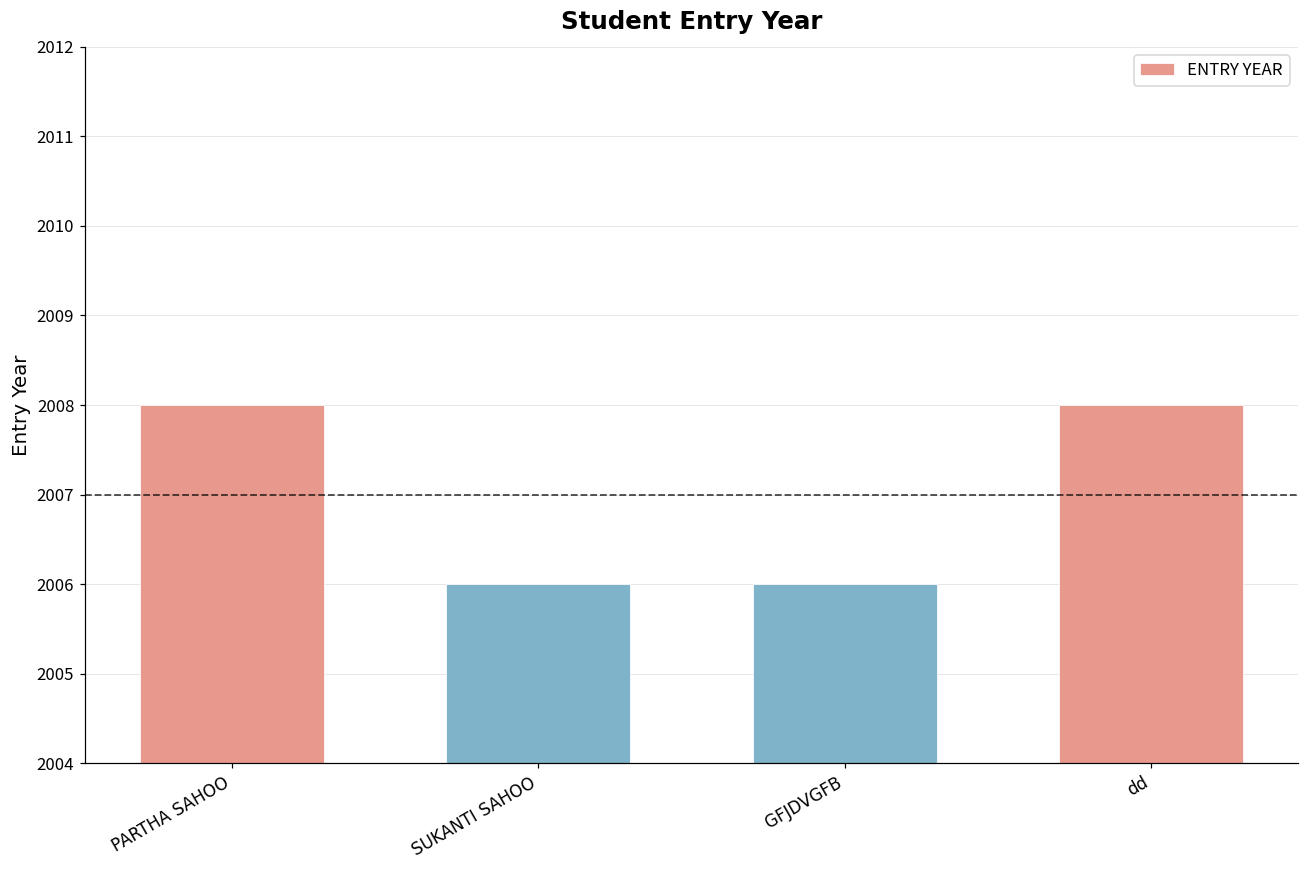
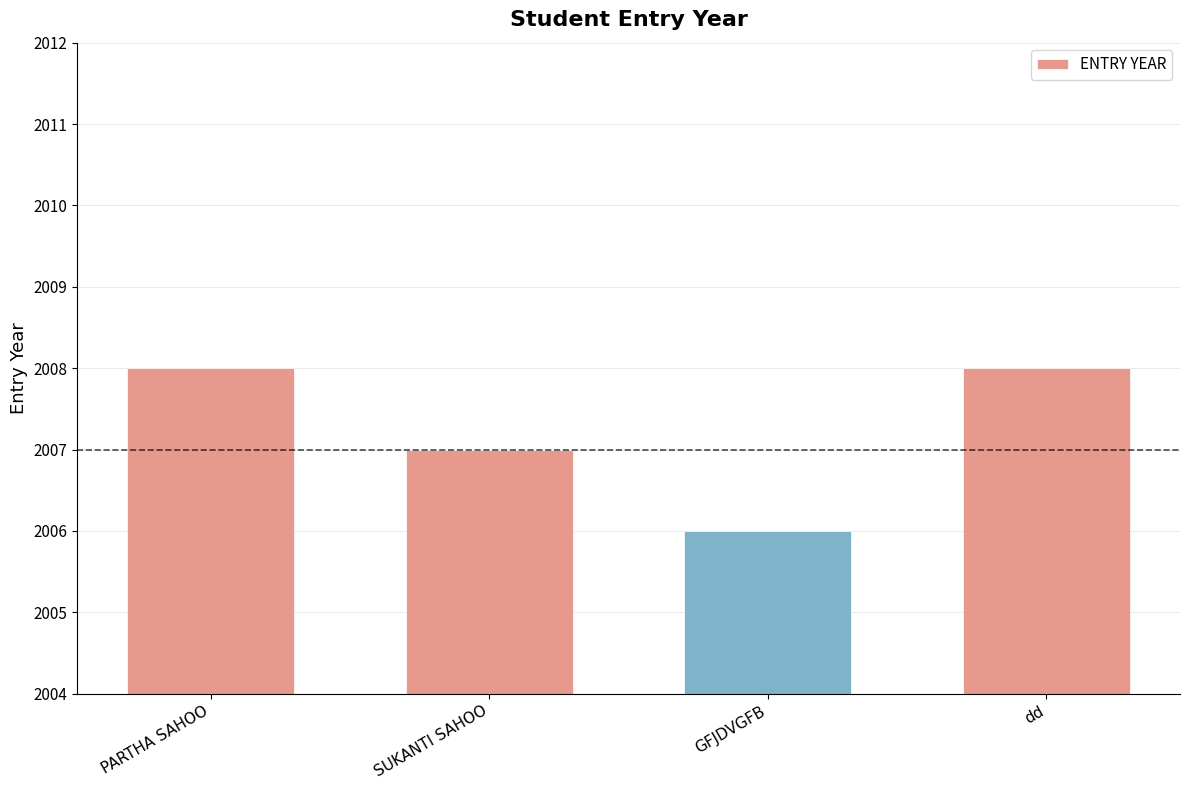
SUKANTI SAHOO: 2006 -> 2007
